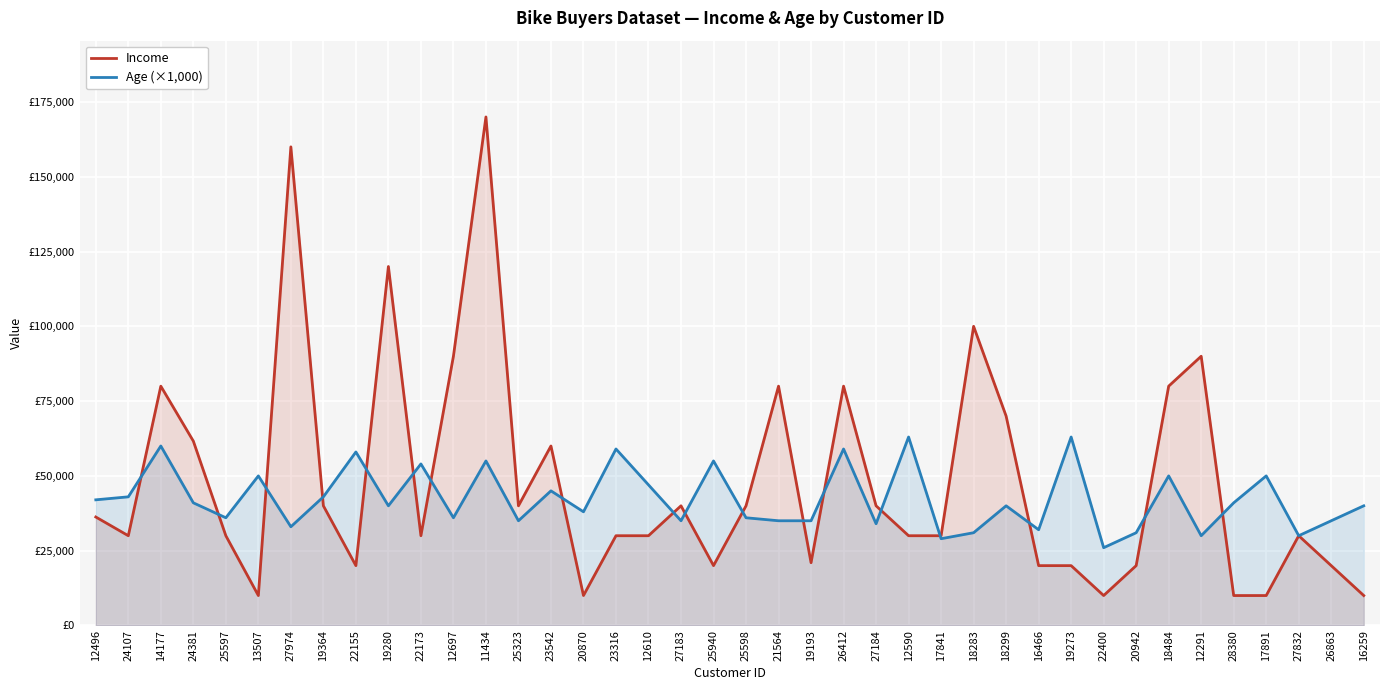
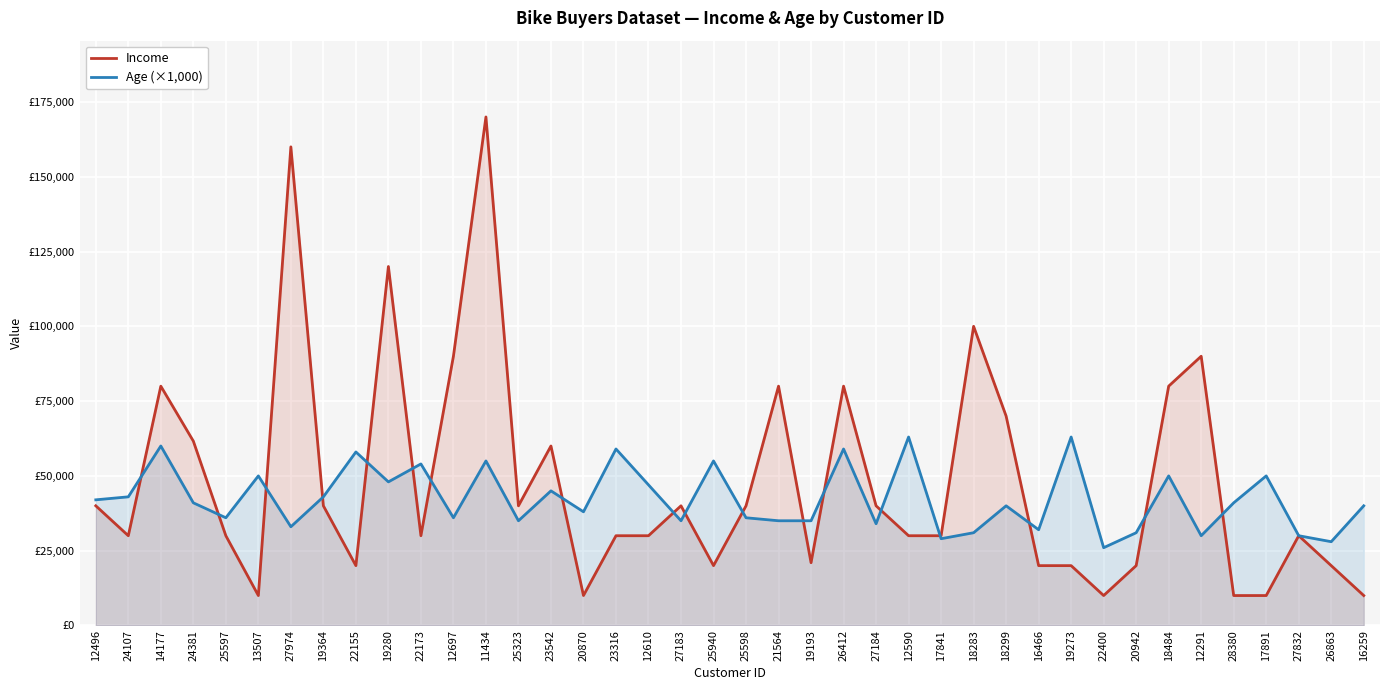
Income, 12496: £36,000 -> £40,000
Age (×1,000), 19280: £40,000 -> £48,000
Age (×1,000), 26863: £35,000 -> £28,000
